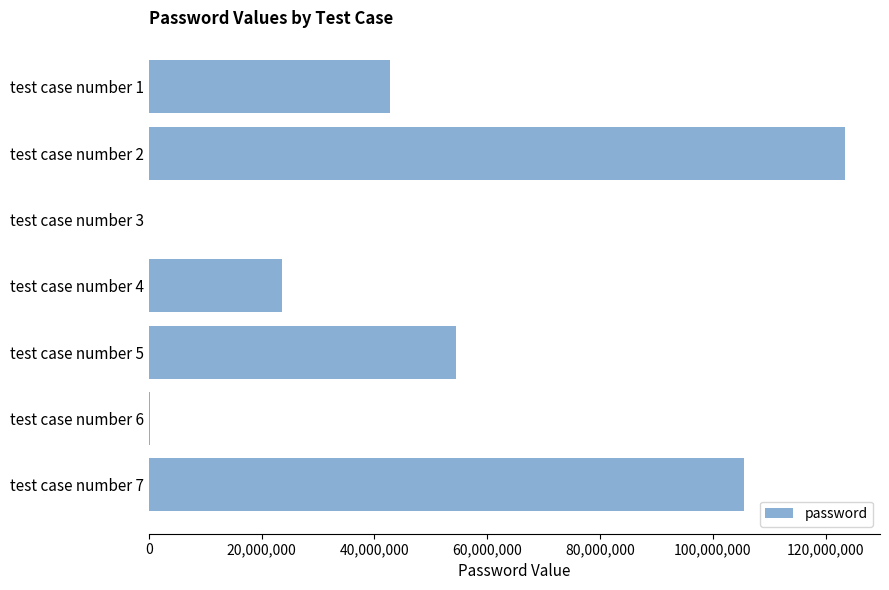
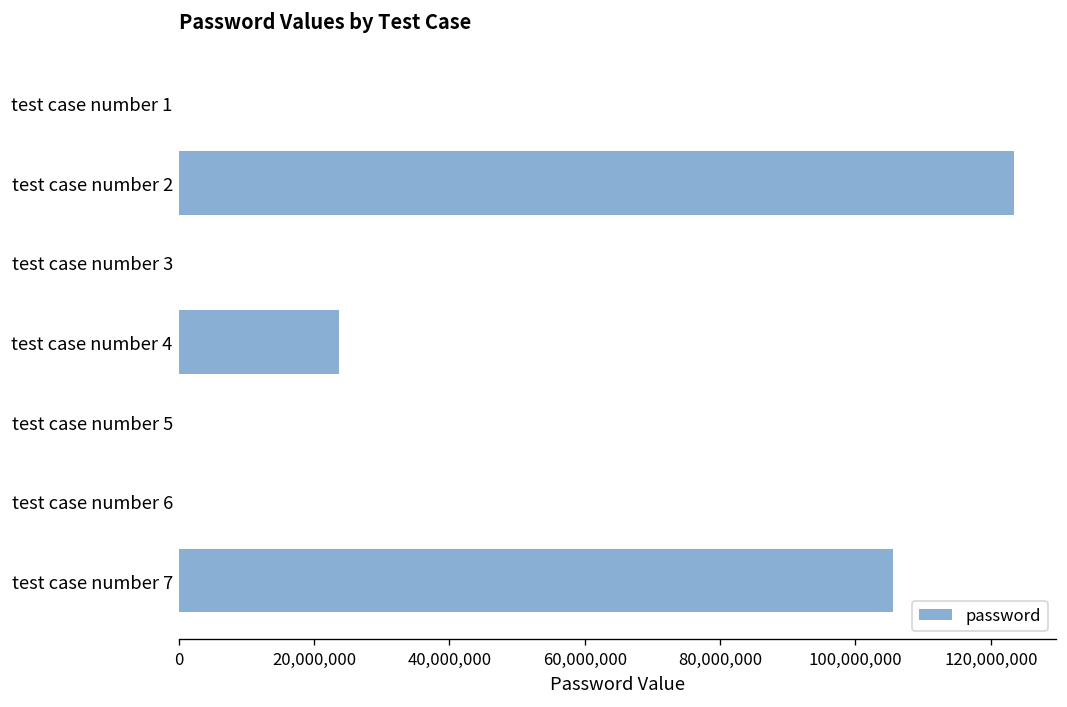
test case number 1: 43,000,000 -> 0
test case number 5: 54,000,000 -> 0
